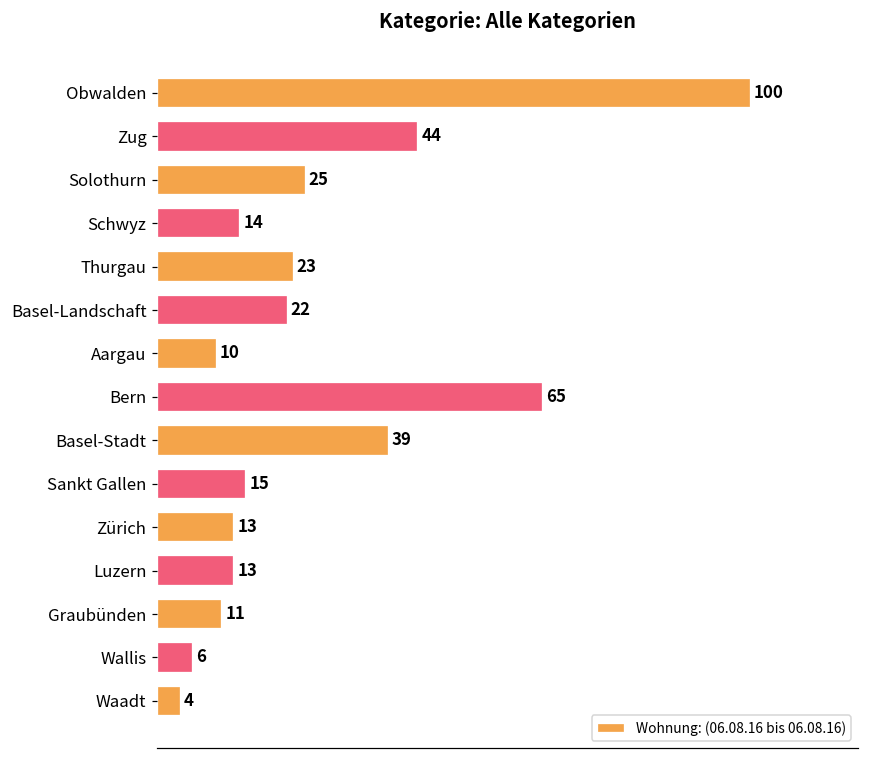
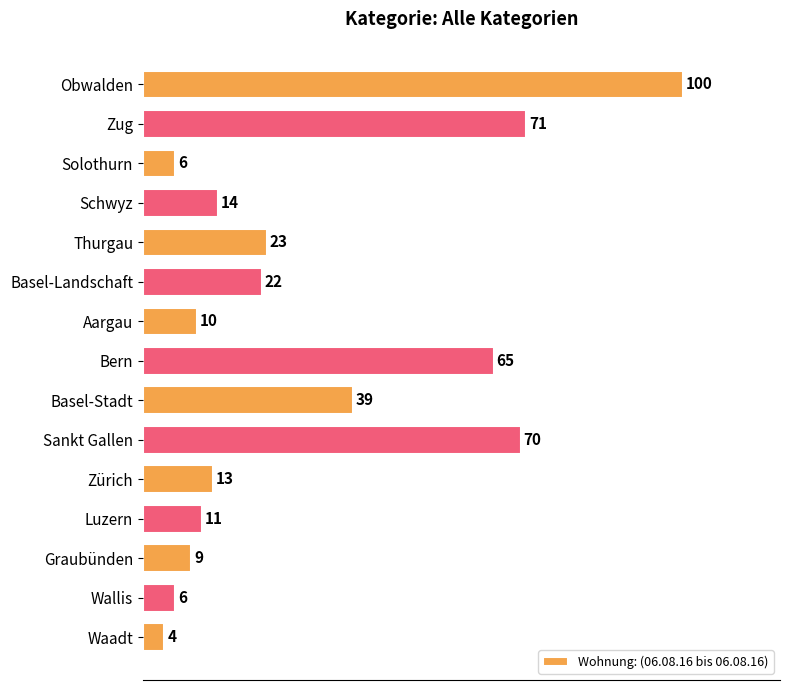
Zug: 44 -> 71
Solothurn: 25 -> 6
Sankt Gallen: 15 -> 70
Luzern: 13 -> 11
Graubünden: 11 -> 9
